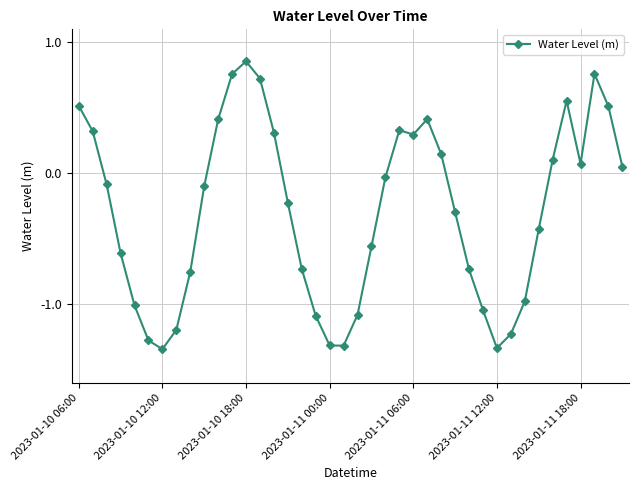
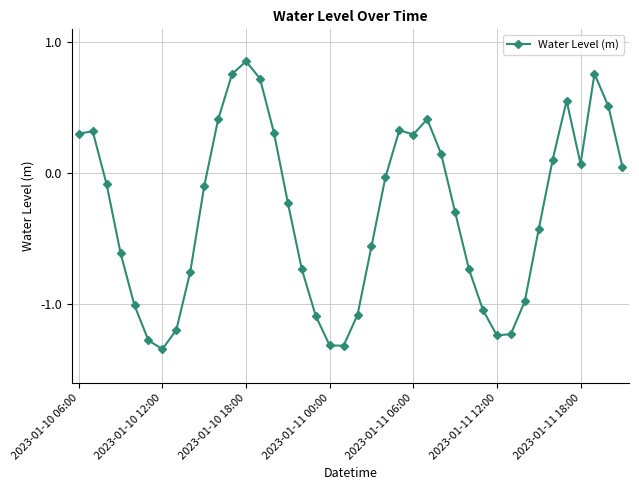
2023-01-10 06:00: 0.52 -> 0.30
2023-01-11 12:00: -1.33 -> -1.24
